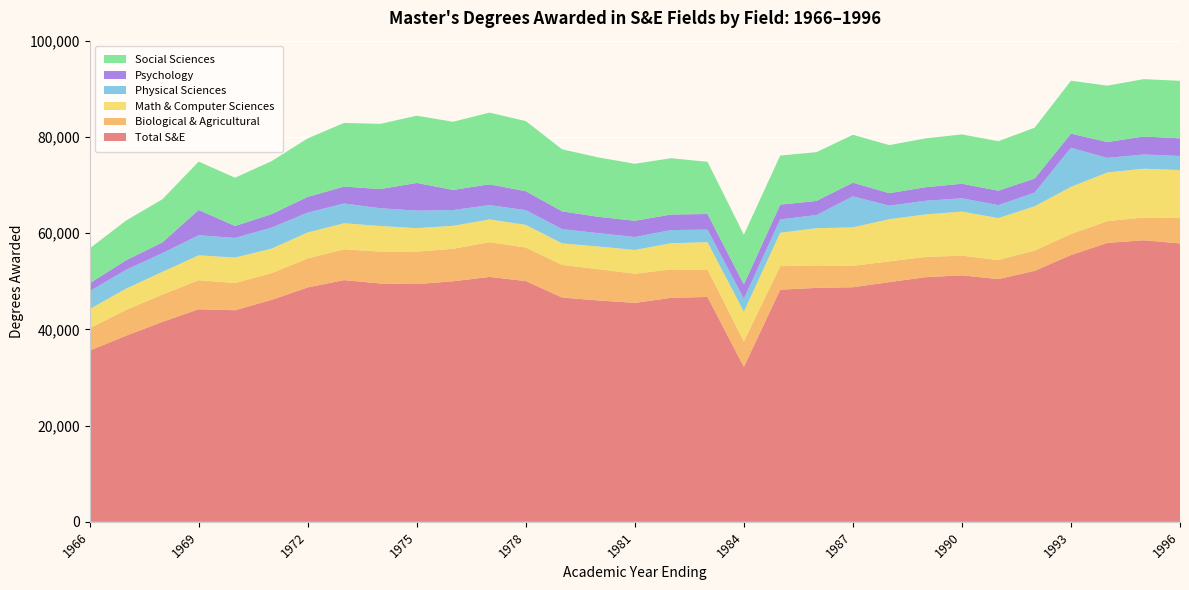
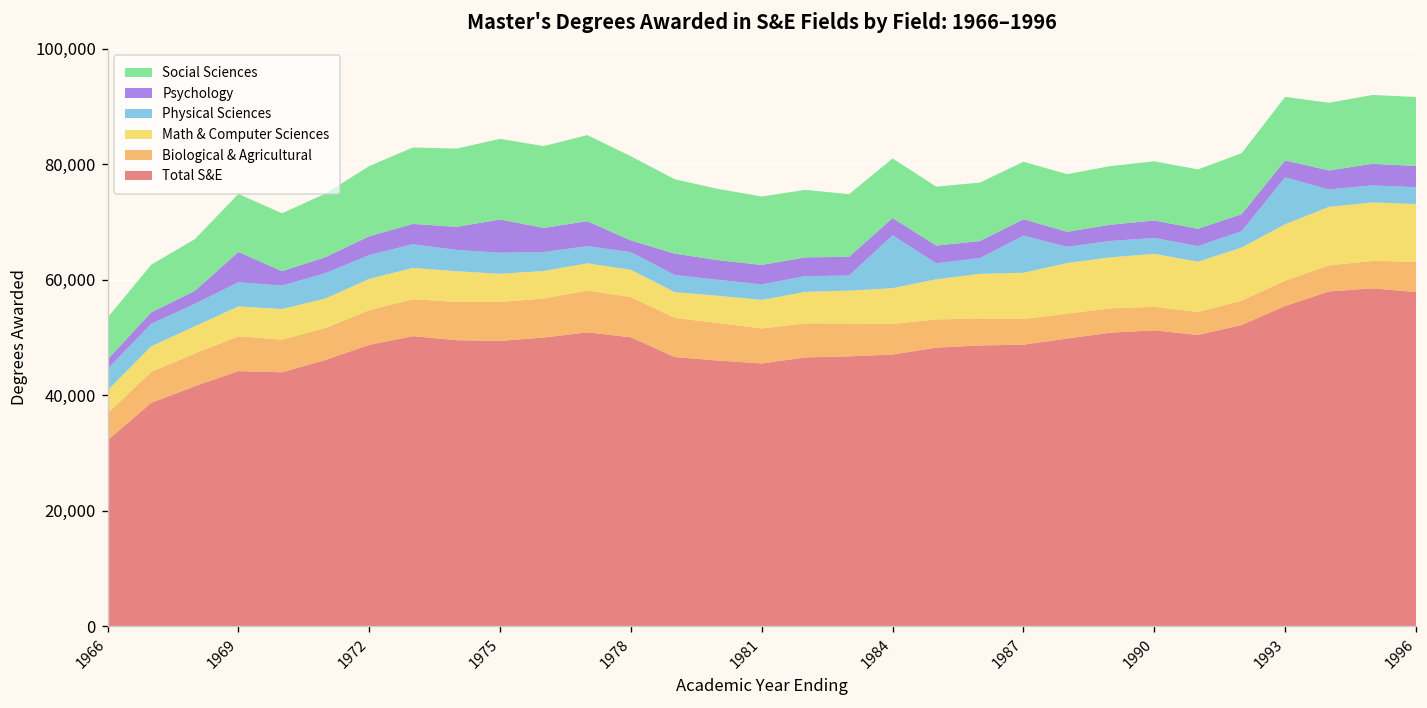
Total S&E, 1966: 36,000 -> 32,000
Psychology, 1978: 4,000 -> 2,000
Total S&E, 1984: 32,000 -> 47,000
Physical Sciences, 1984: 3,000 -> 9,000
